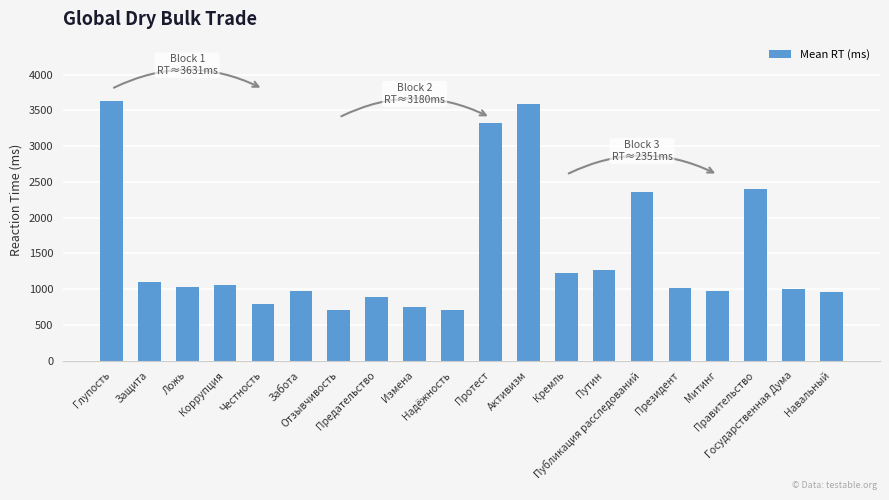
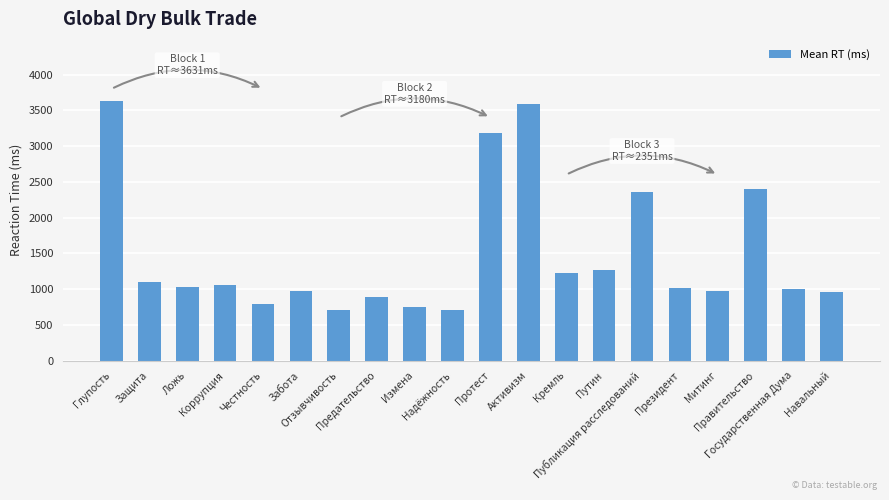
Протест: 3300 -> 3200
